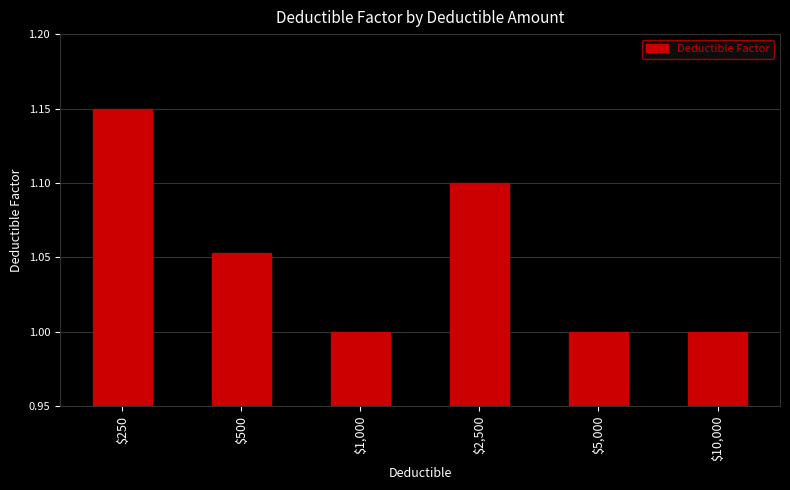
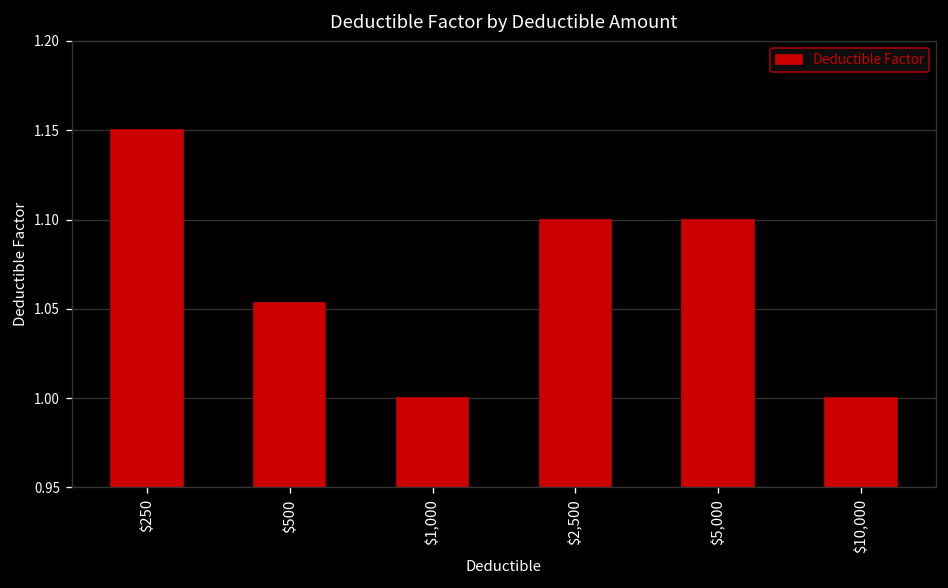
$5,000: 1.0 -> 1.1
